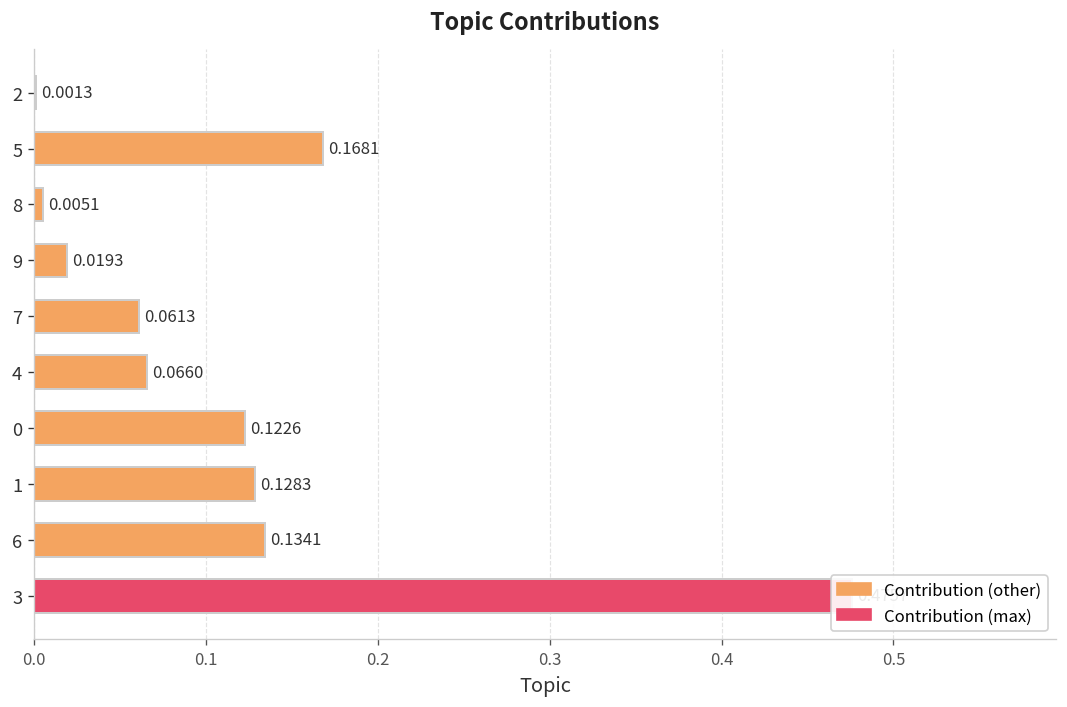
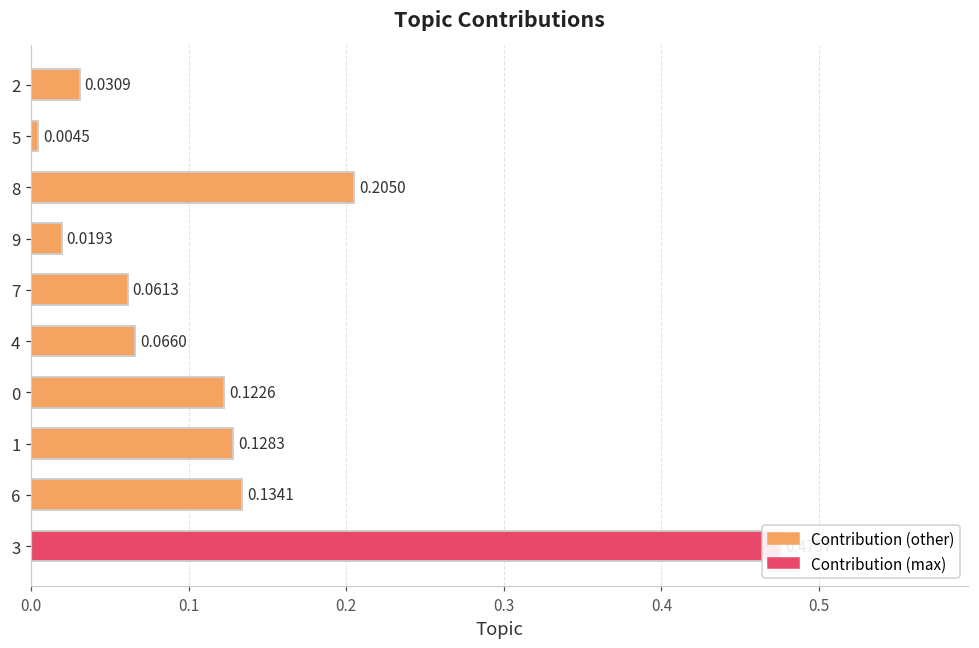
2: 0.0013 -> 0.0309
5: 0.1681 -> 0.0045
8: 0.0051 -> 0.2050
